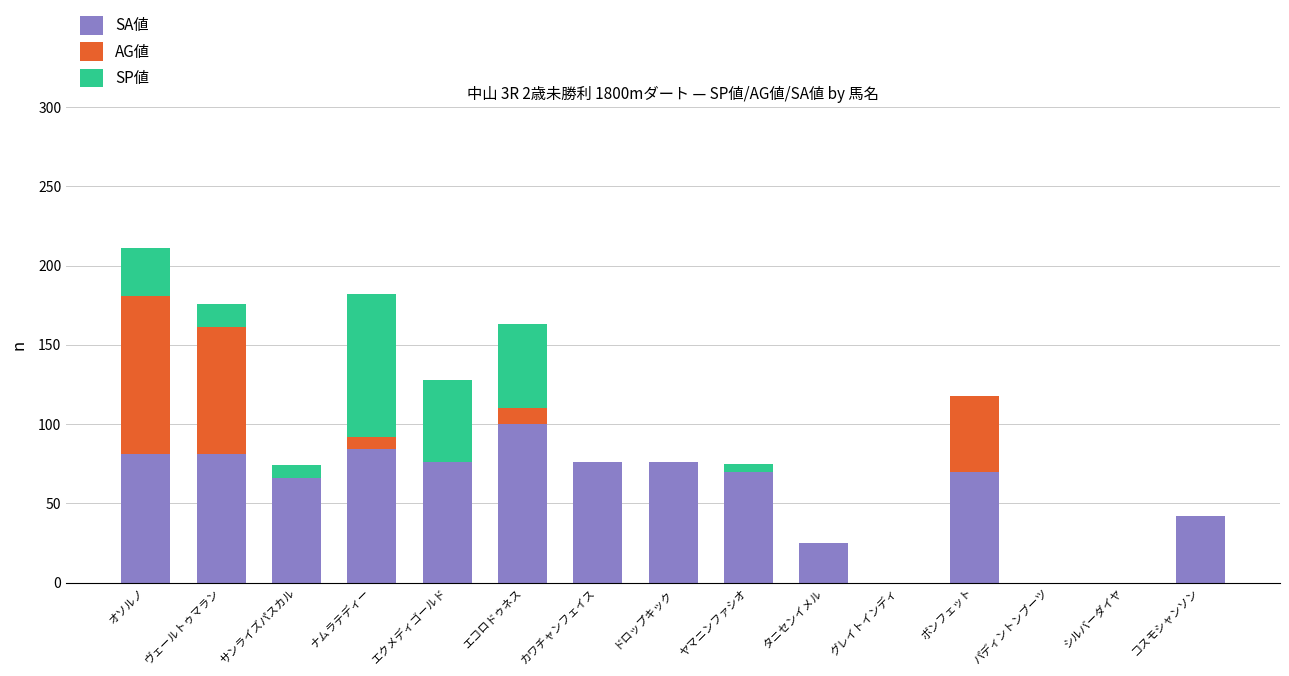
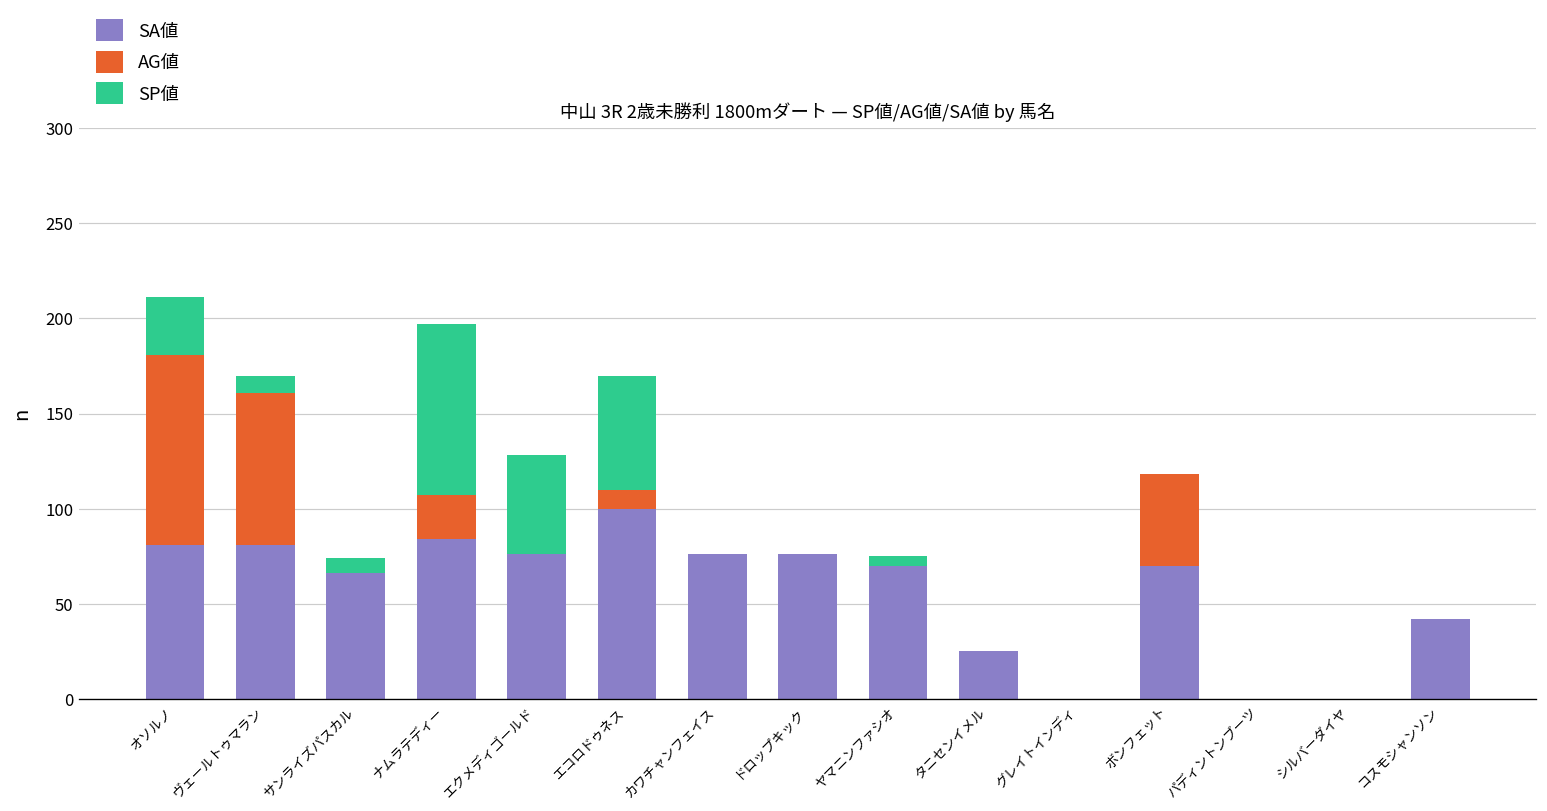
SP値, ヴェールトゥマラン: 15 -> 9
AG値, ナムラテディー: 8 -> 23
SP値, エコロドゥネス: 53 -> 60
